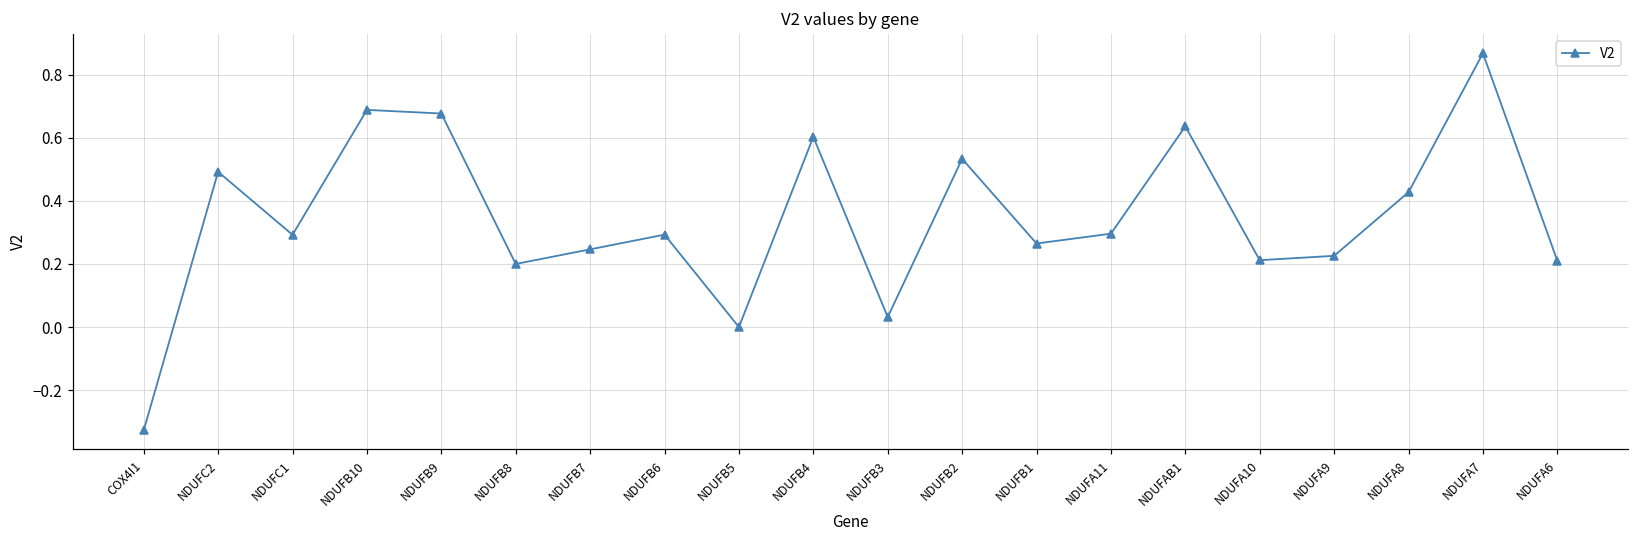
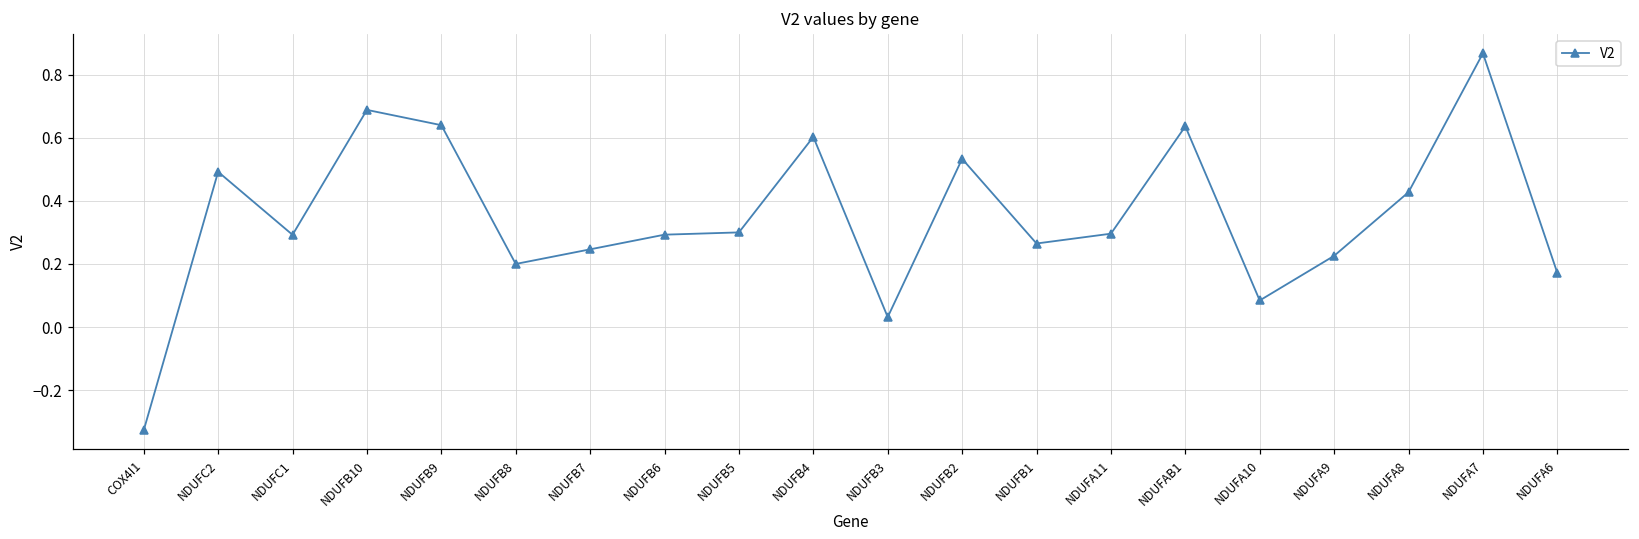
NDUFB9: 0.68 -> 0.64
NDUFB5: 0.0 -> 0.3
NDUFA10: 0.21 -> 0.08
NDUFA6: 0.21 -> 0.17
